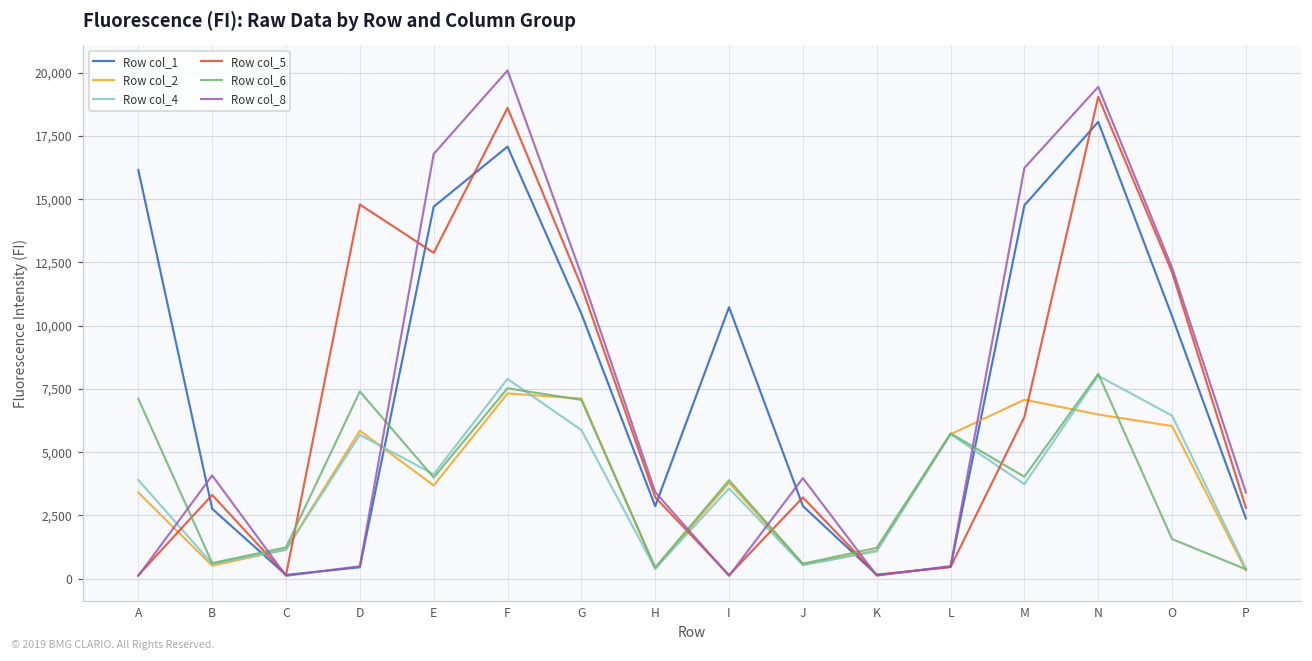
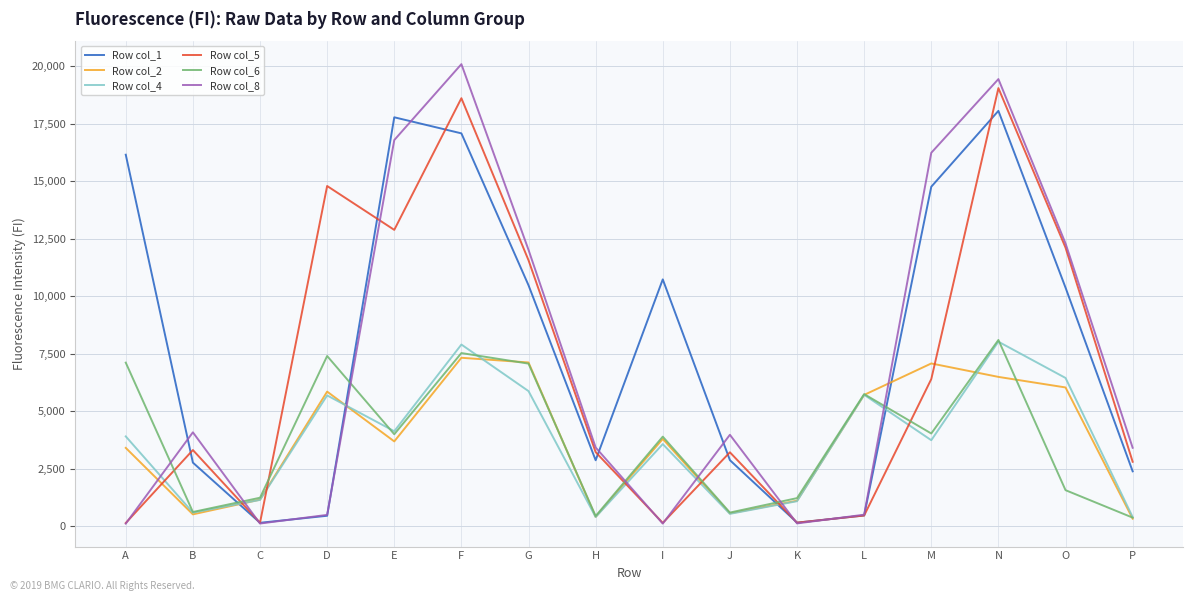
Row col_1, E: 14,700 -> 17,800
